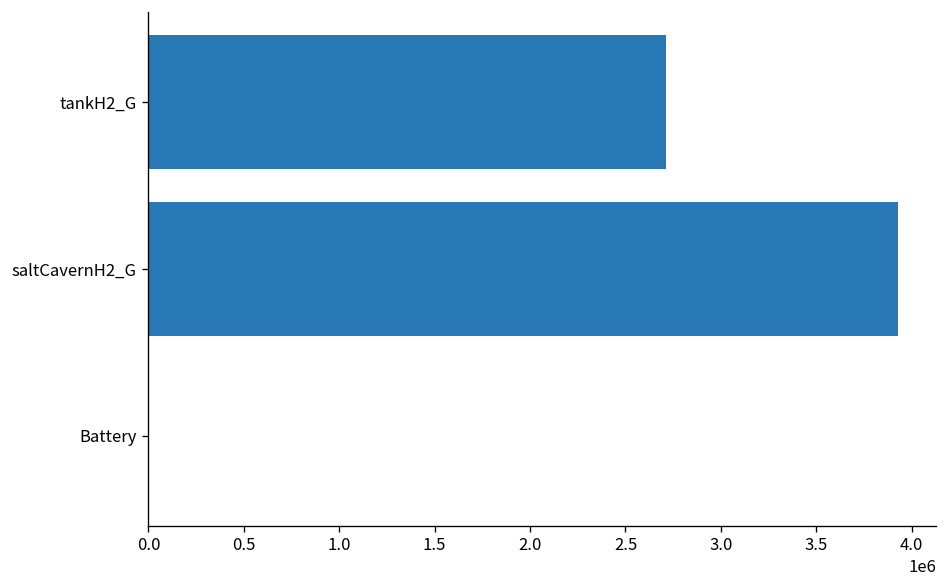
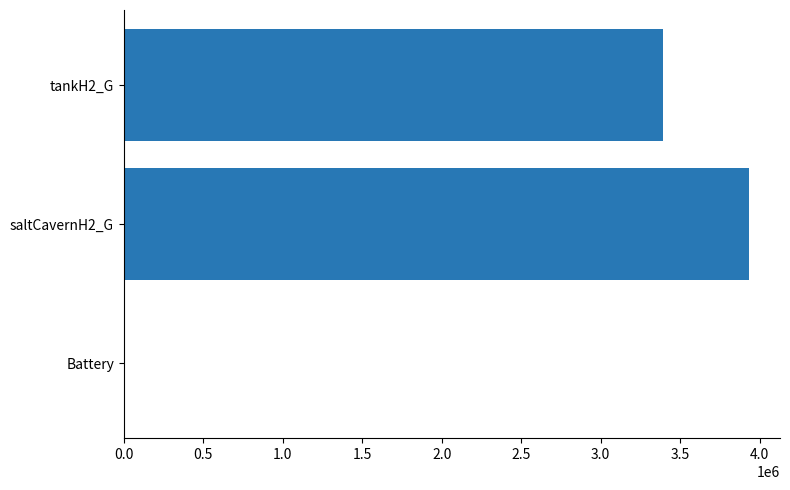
tankH2_G: 2710000 -> 3390000
